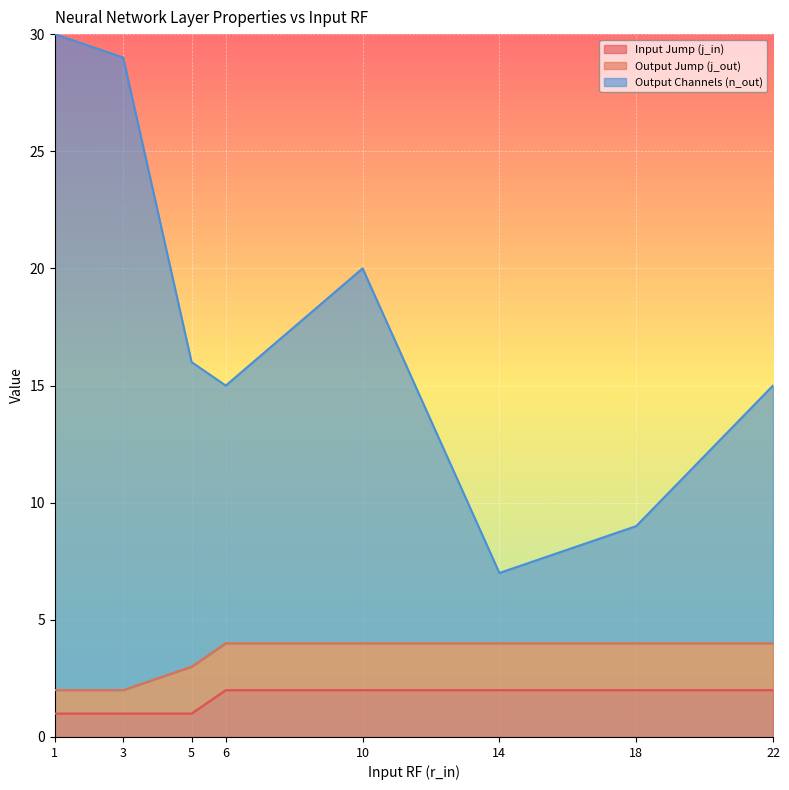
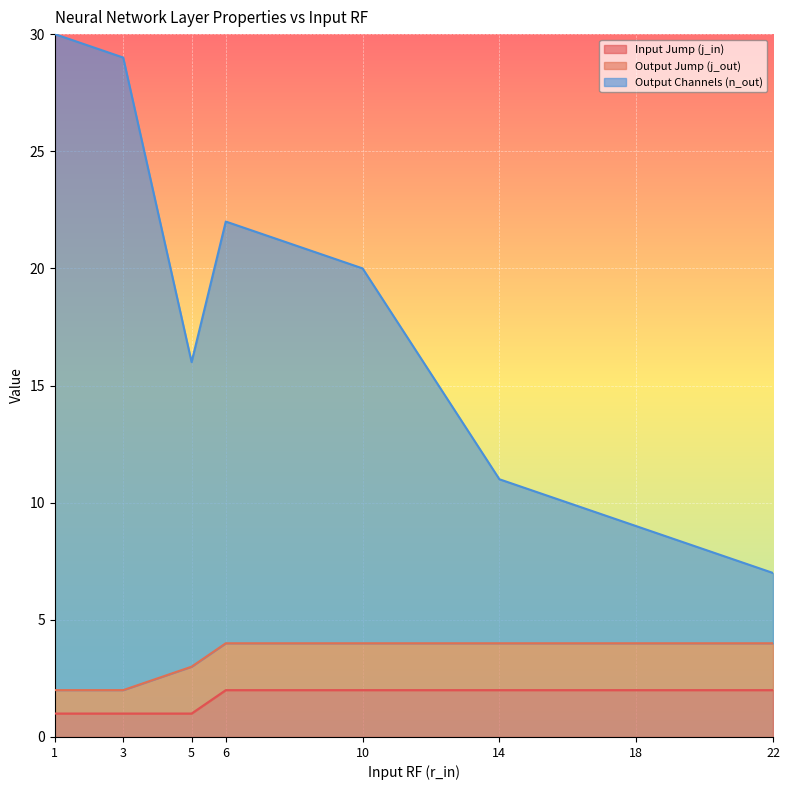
Output Channels (n_out), 6: 11 -> 18
Output Channels (n_out), 14: 3 -> 7
Output Channels (n_out), 22: 11 -> 3
